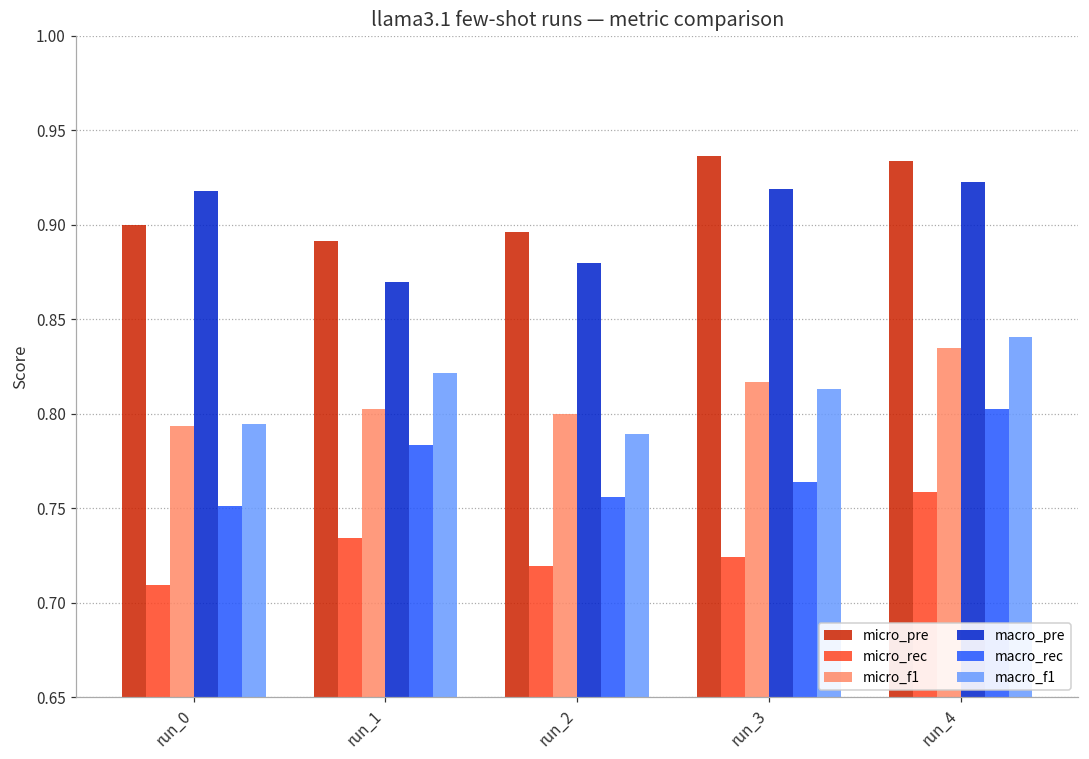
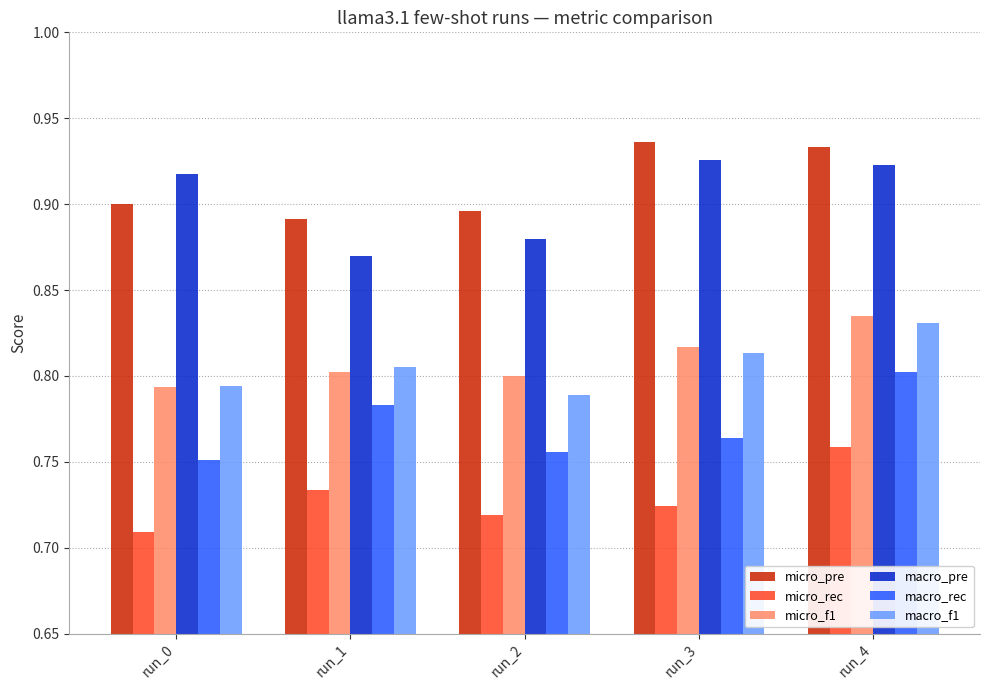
macro_f1, run_1: 0.821 -> 0.805
macro_pre, run_3: 0.919 -> 0.926
macro_f1, run_4: 0.840 -> 0.831
